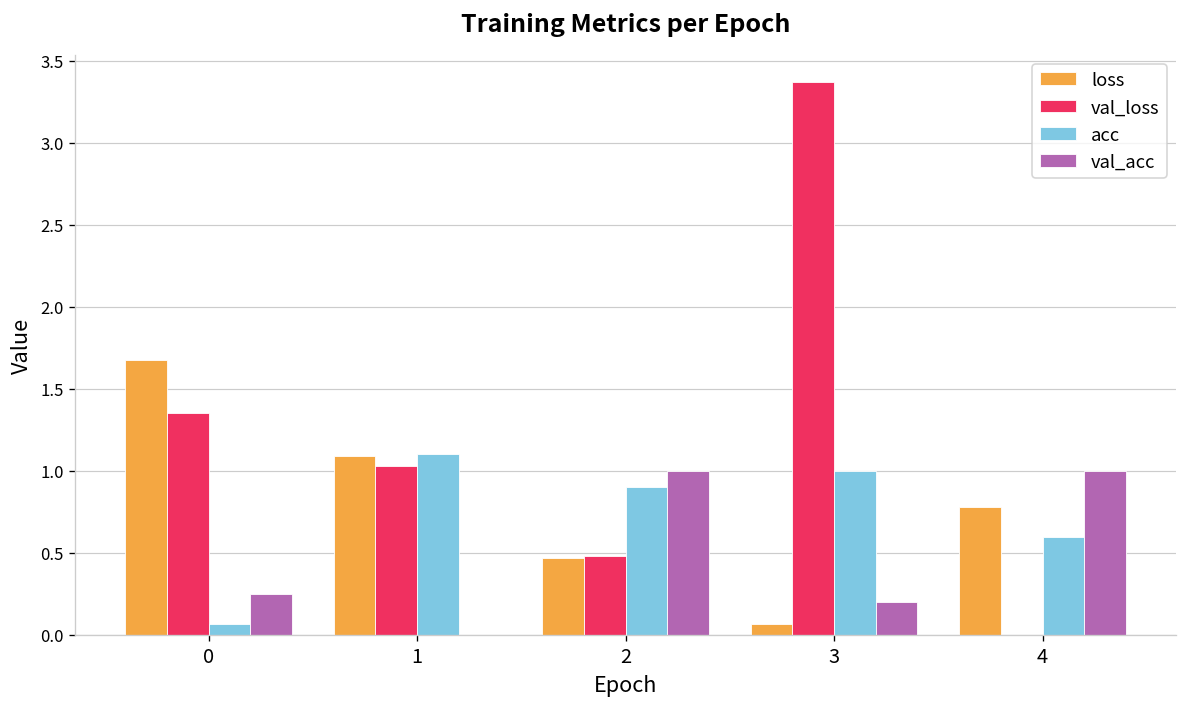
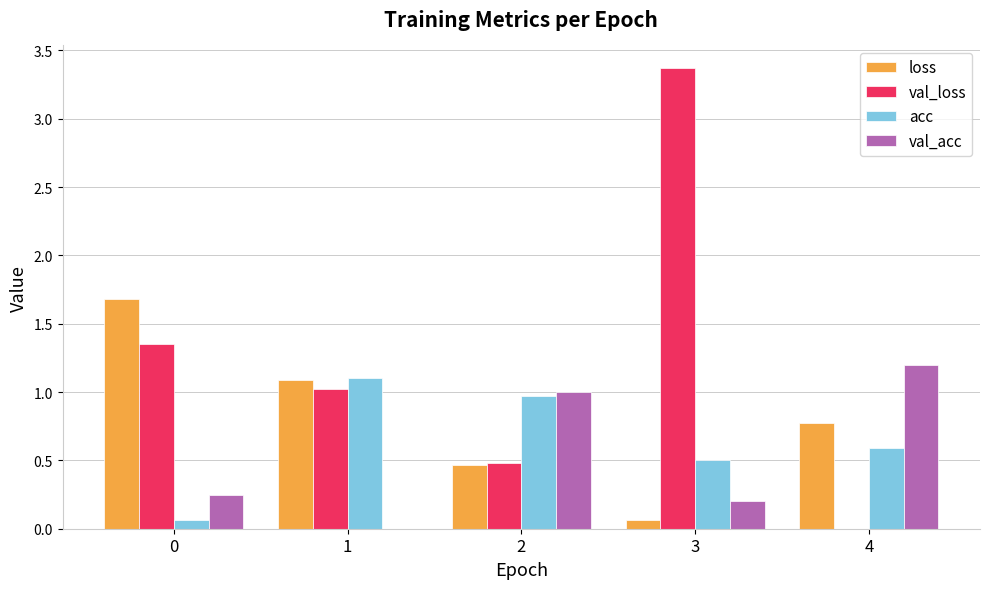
acc, 2: 0.90 -> 0.97
acc, 3: 1.0 -> 0.5
val_acc, 4: 1.0 -> 1.2
